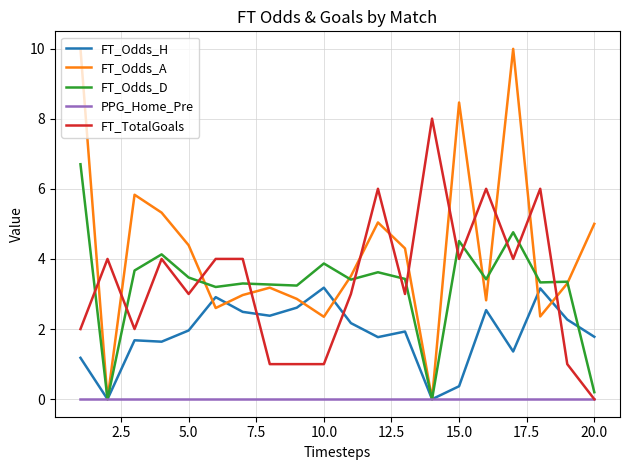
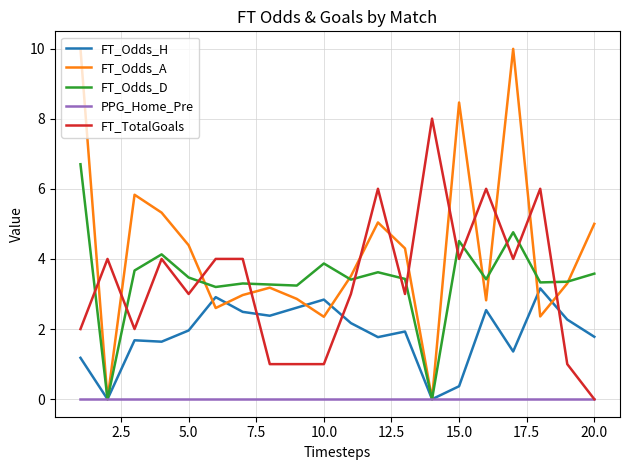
FT_Odds_H, 10.0: 3.2 -> 2.8
FT_Odds_D, 20.0: 0.2 -> 3.6
